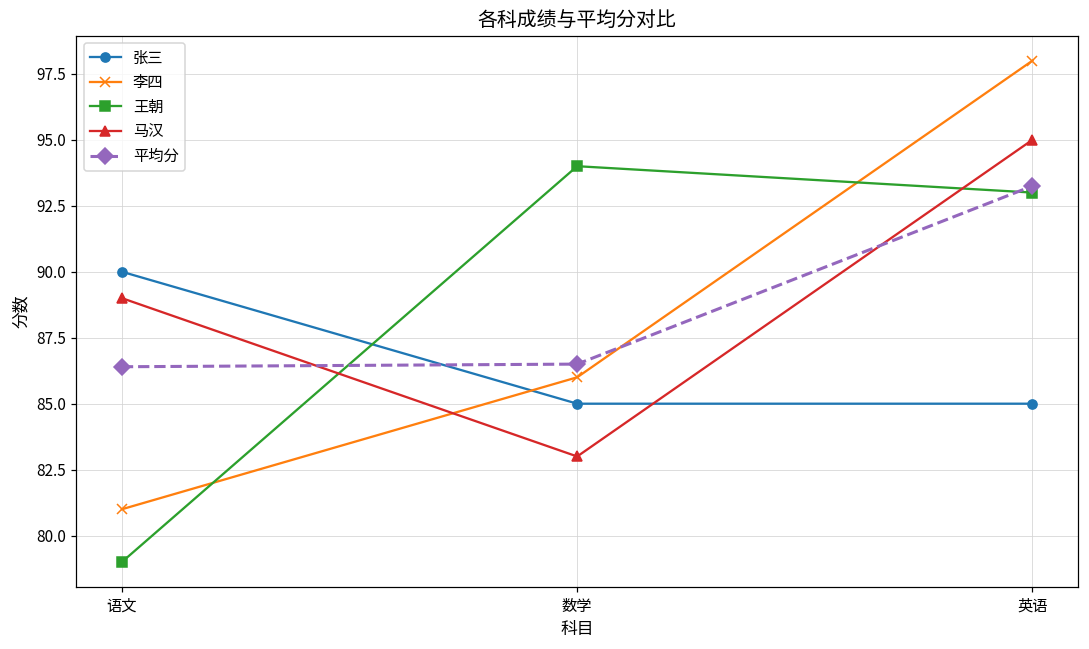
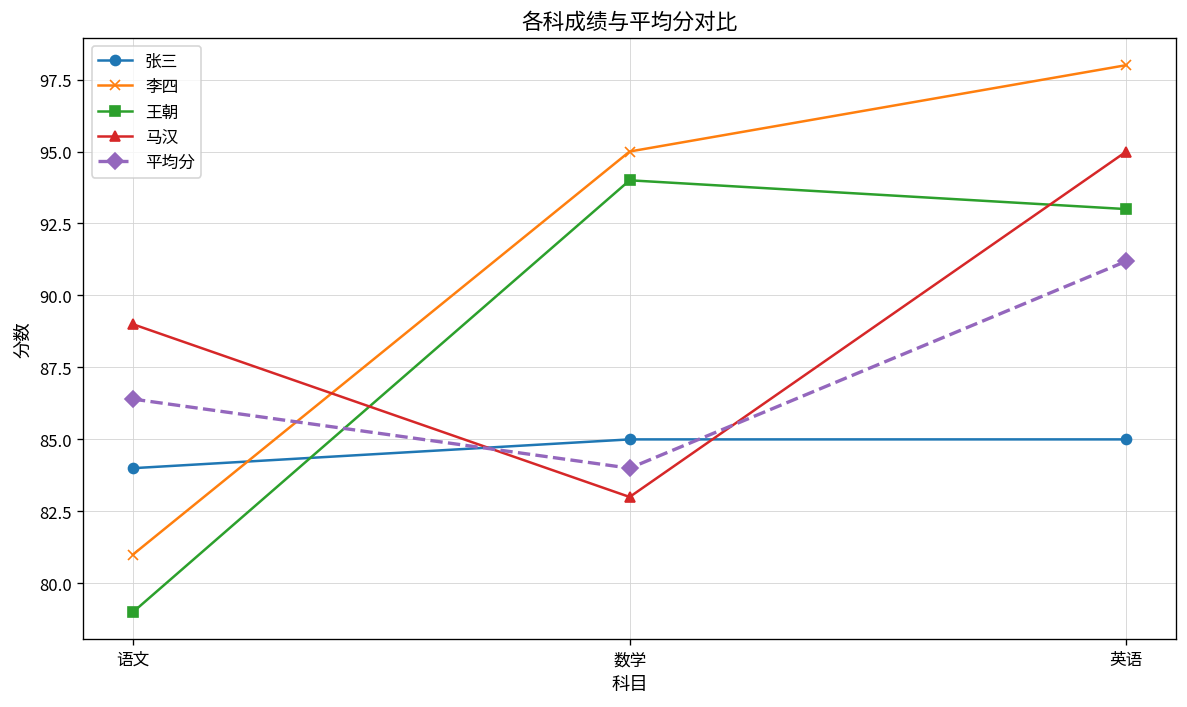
张三, 语文: 90 -> 84
李四, 数学: 86 -> 95
平均分, 数学: 86.5 -> 84.0
平均分, 英语: 93.3 -> 91.2
